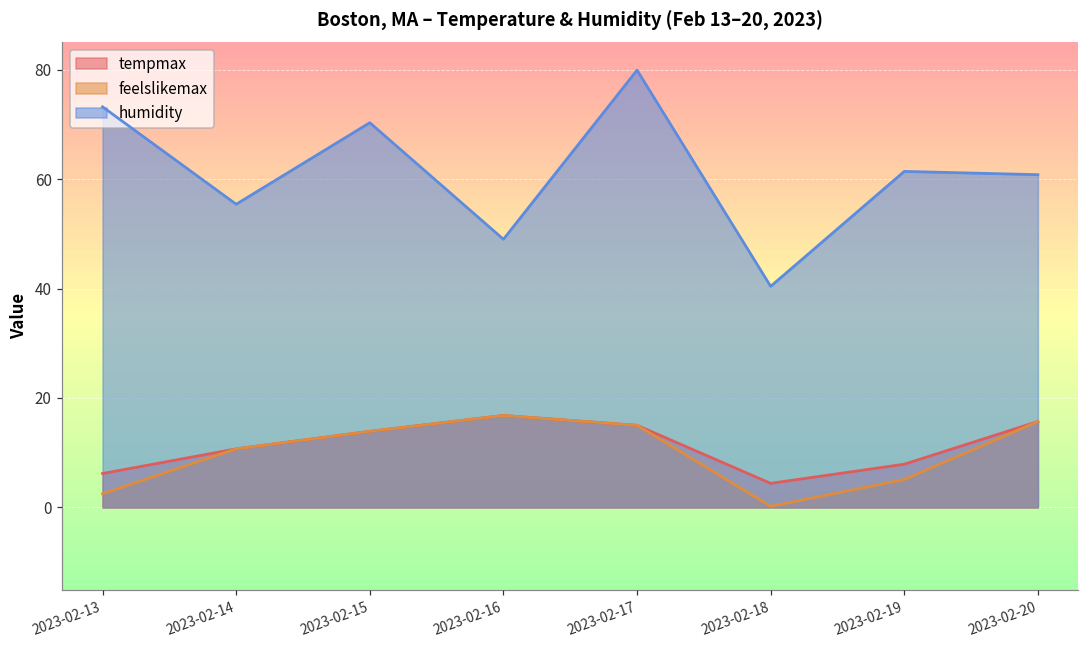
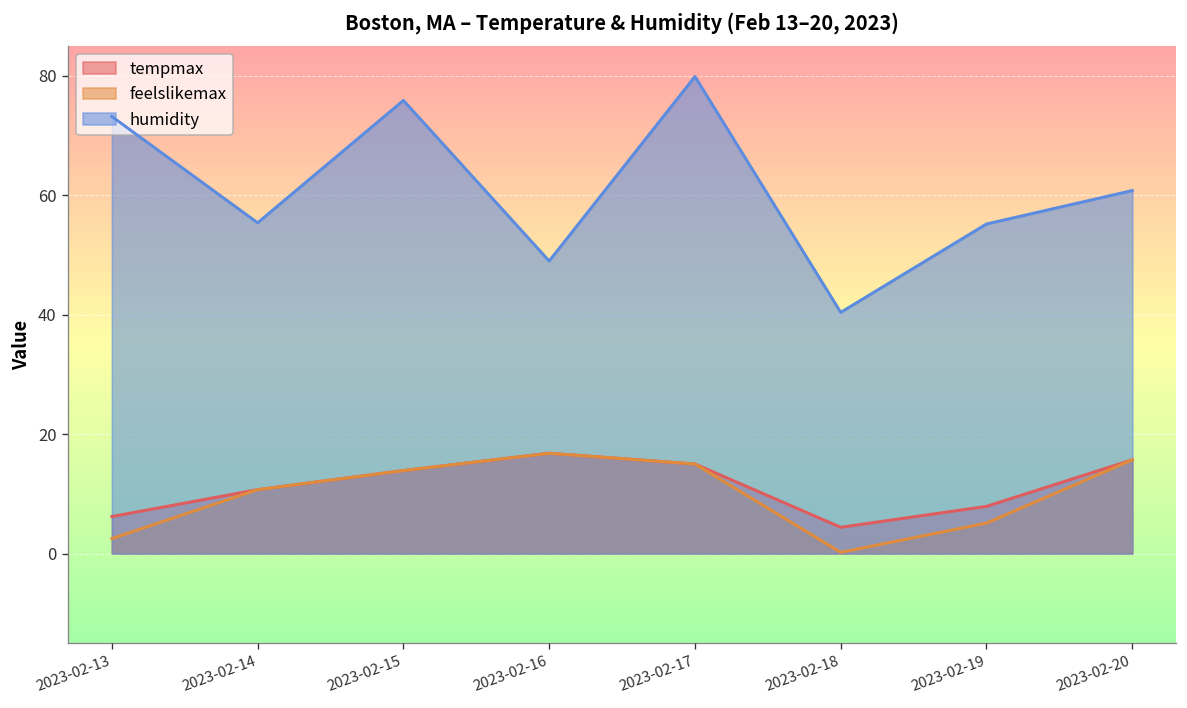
humidity, 2023-02-15: 70 -> 76
humidity, 2023-02-19: 61 -> 55
